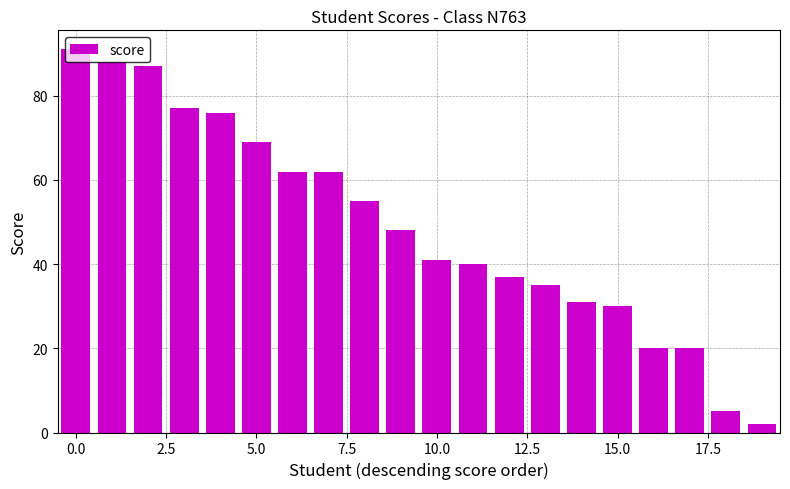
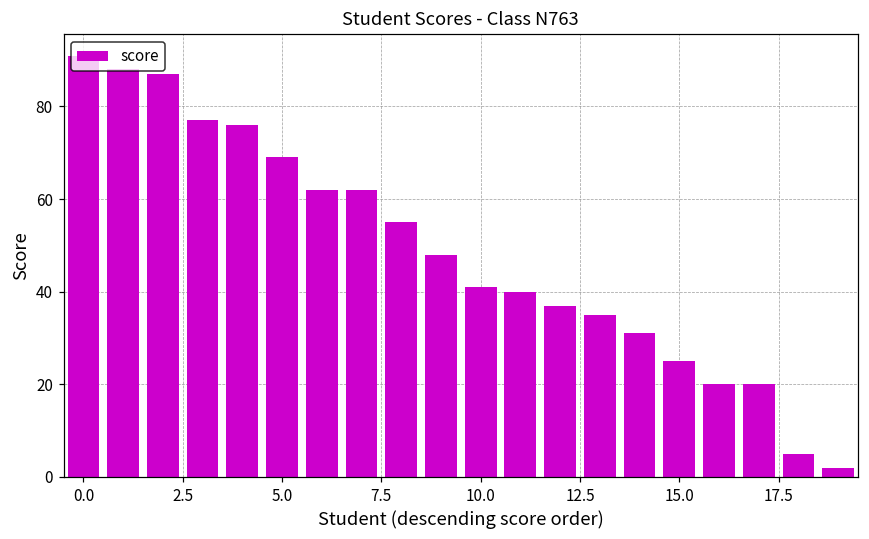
15.0: 30 -> 25
